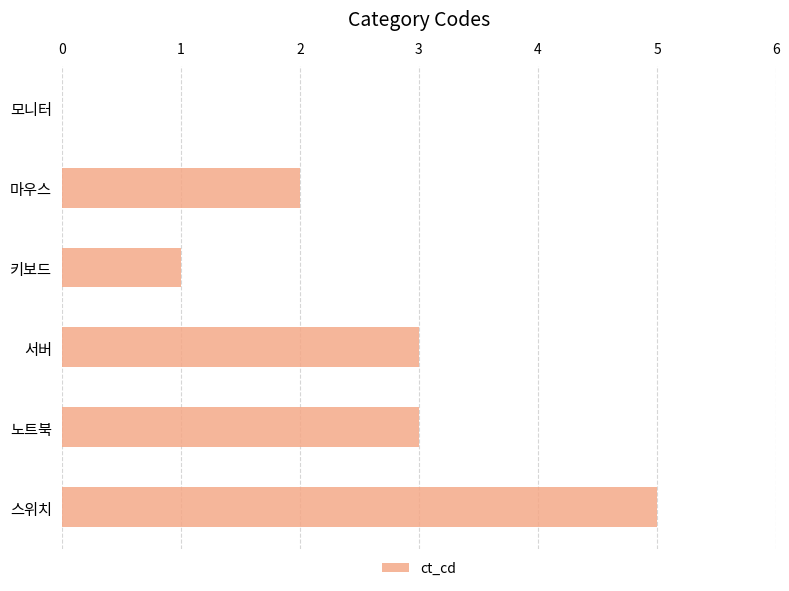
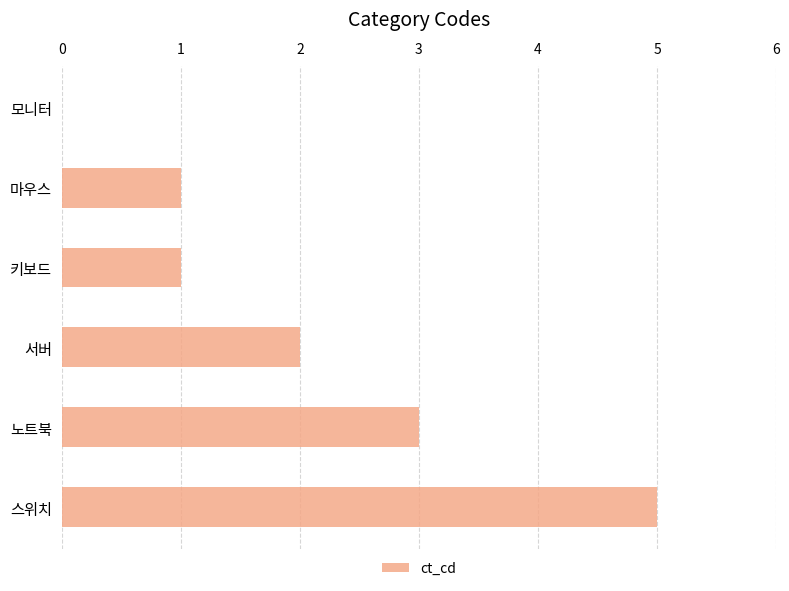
마우스: 2 -> 1
서버: 3 -> 2
